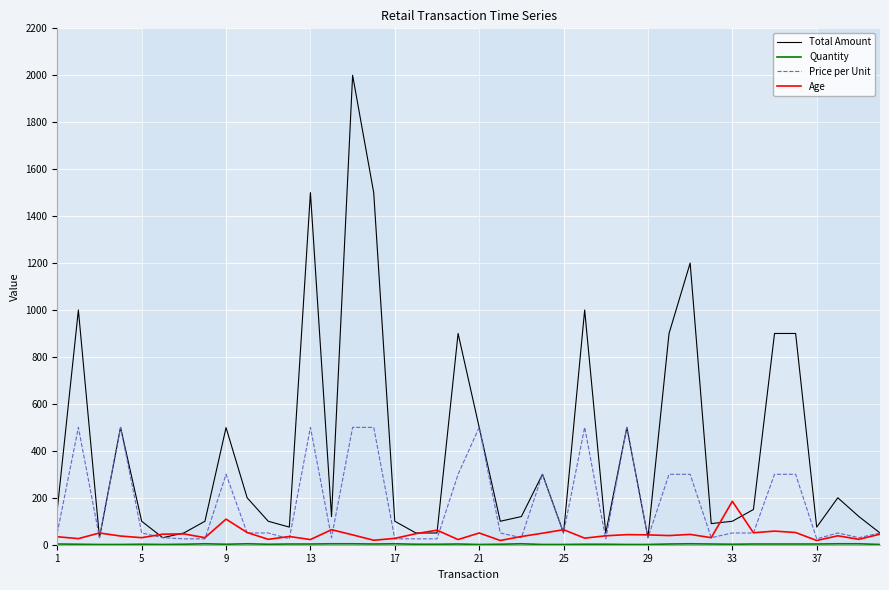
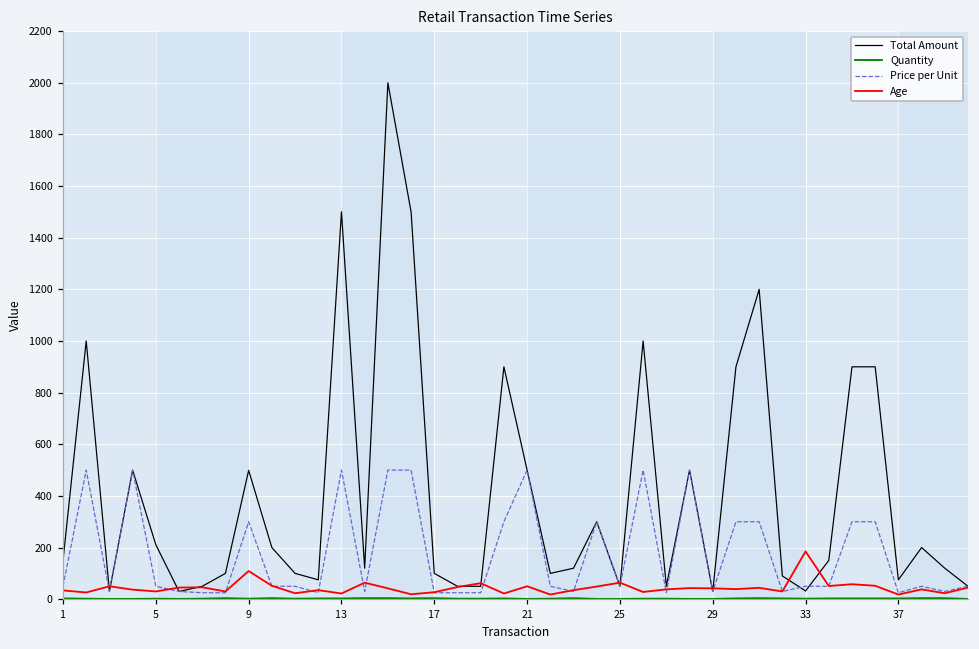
Total Amount, 5: 100 -> 210
Total Amount, 33: 100 -> 30
